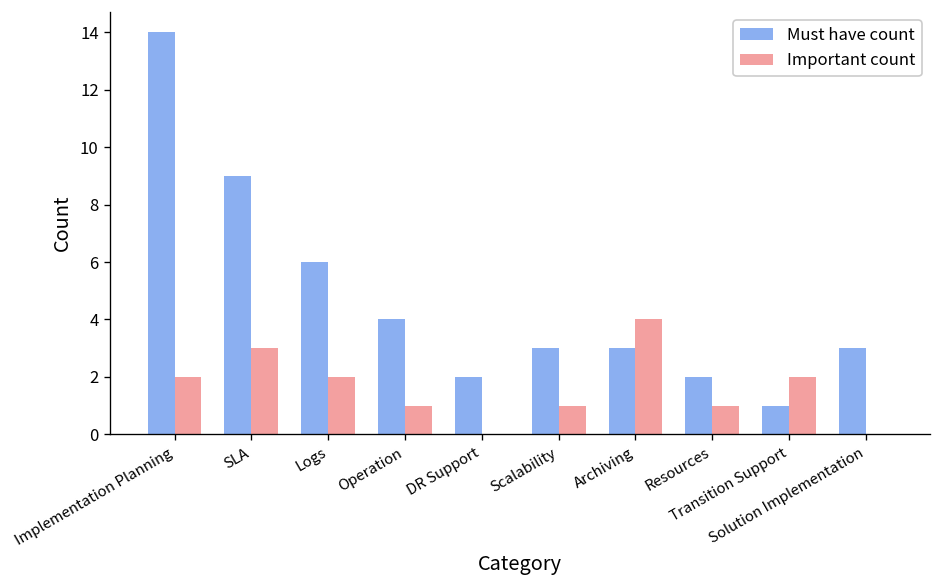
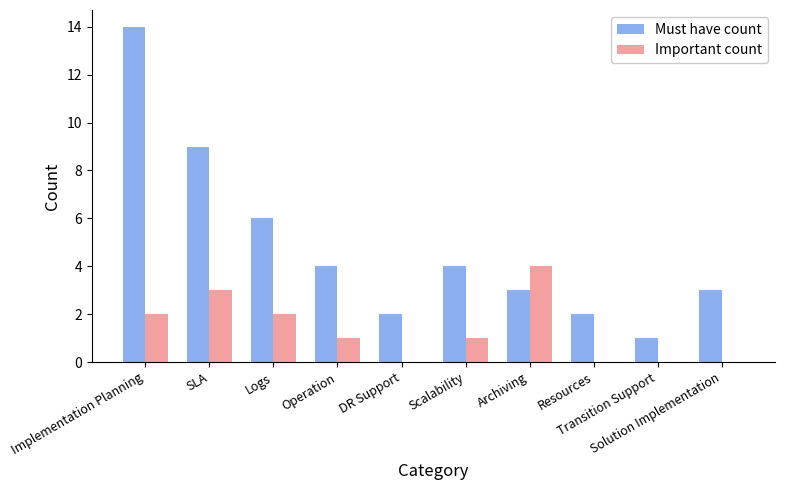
Must have count, Scalability: 3 -> 4
Important count, Resources: 1 -> 0
Important count, Transition Support: 2 -> 0
